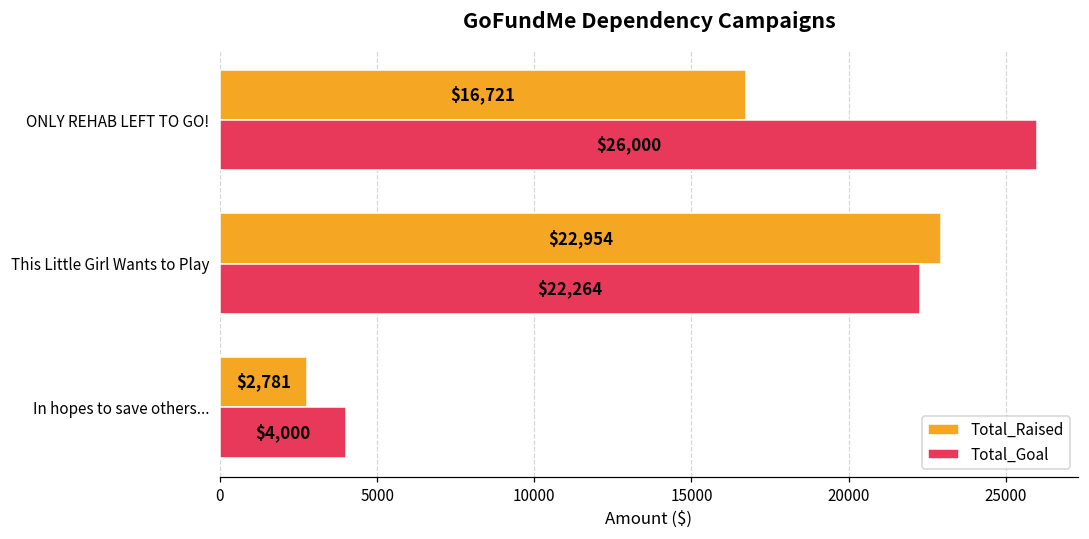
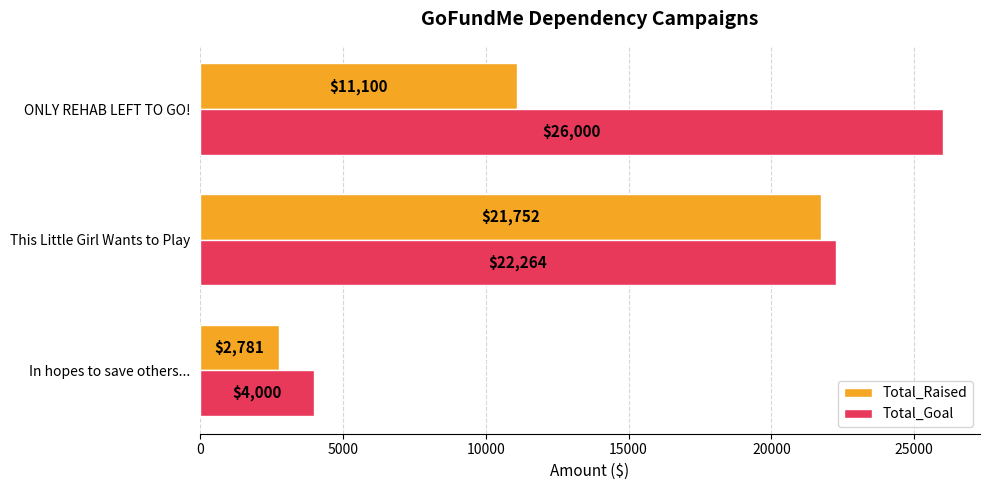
Total_Raised, ONLY REHAB LEFT TO GO!: $16,721 -> $11,100
Total_Raised, This Little Girl Wants to Play: $22,954 -> $21,752
